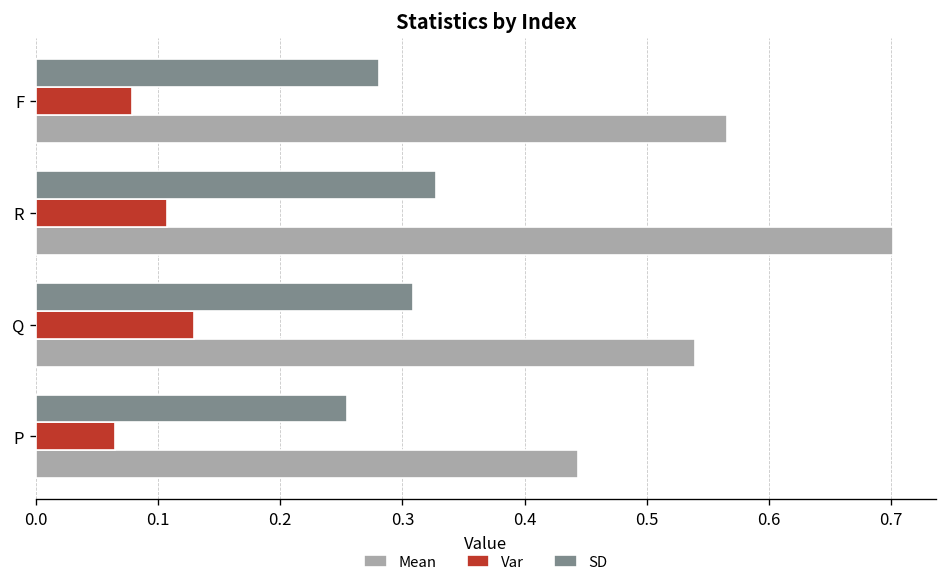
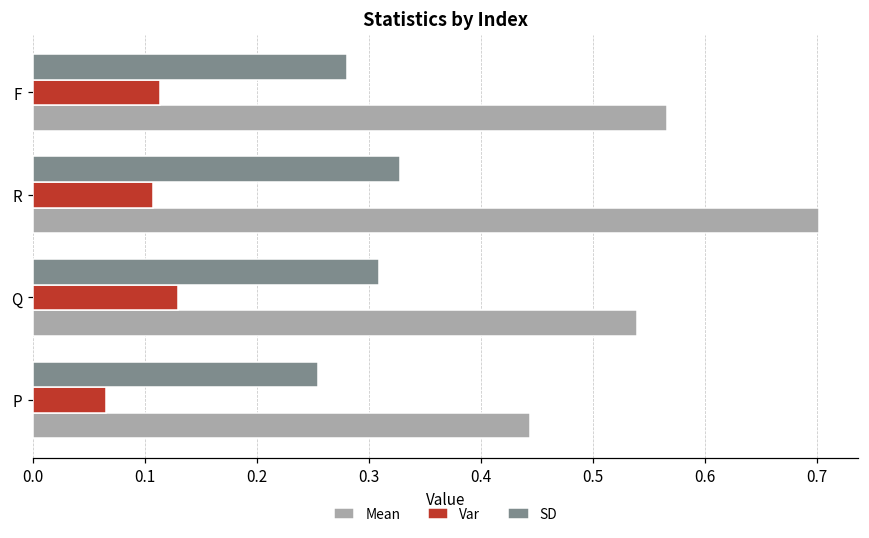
Var, F: 0.079 -> 0.114
